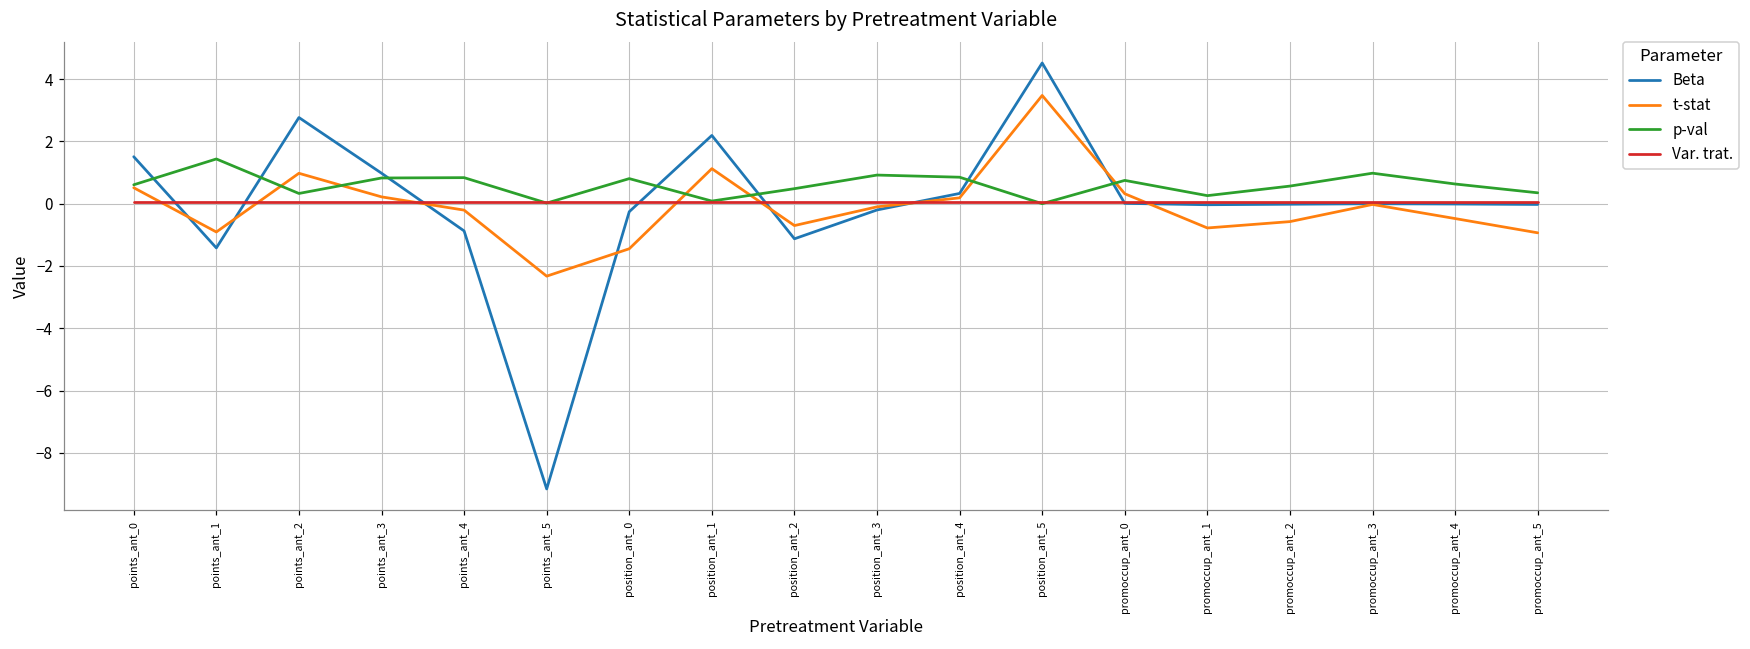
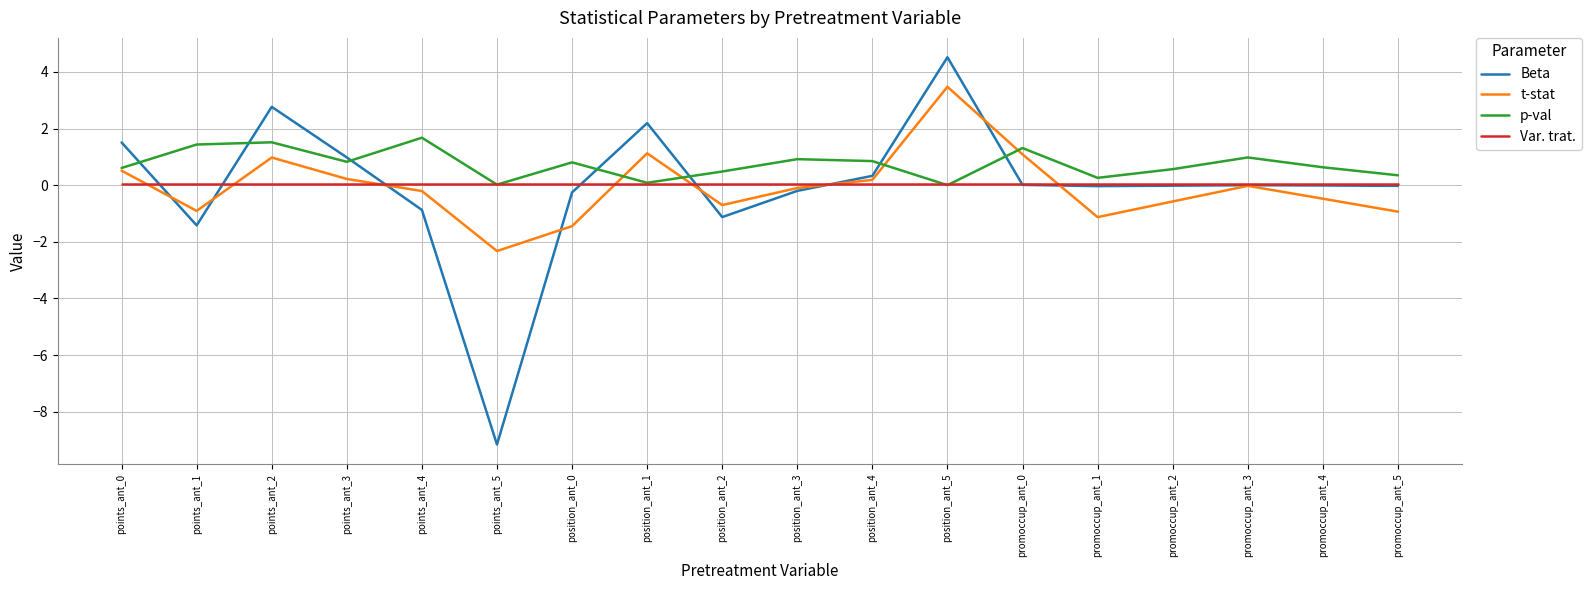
p-val, points_ant_2: 0.3 -> 1.5
p-val, points_ant_4: 0.8 -> 1.7
t-stat, promoccup_ant_0: 0.3 -> 1.1
p-val, promoccup_ant_0: 0.7 -> 1.3
t-stat, promoccup_ant_1: -0.8 -> -1.1
